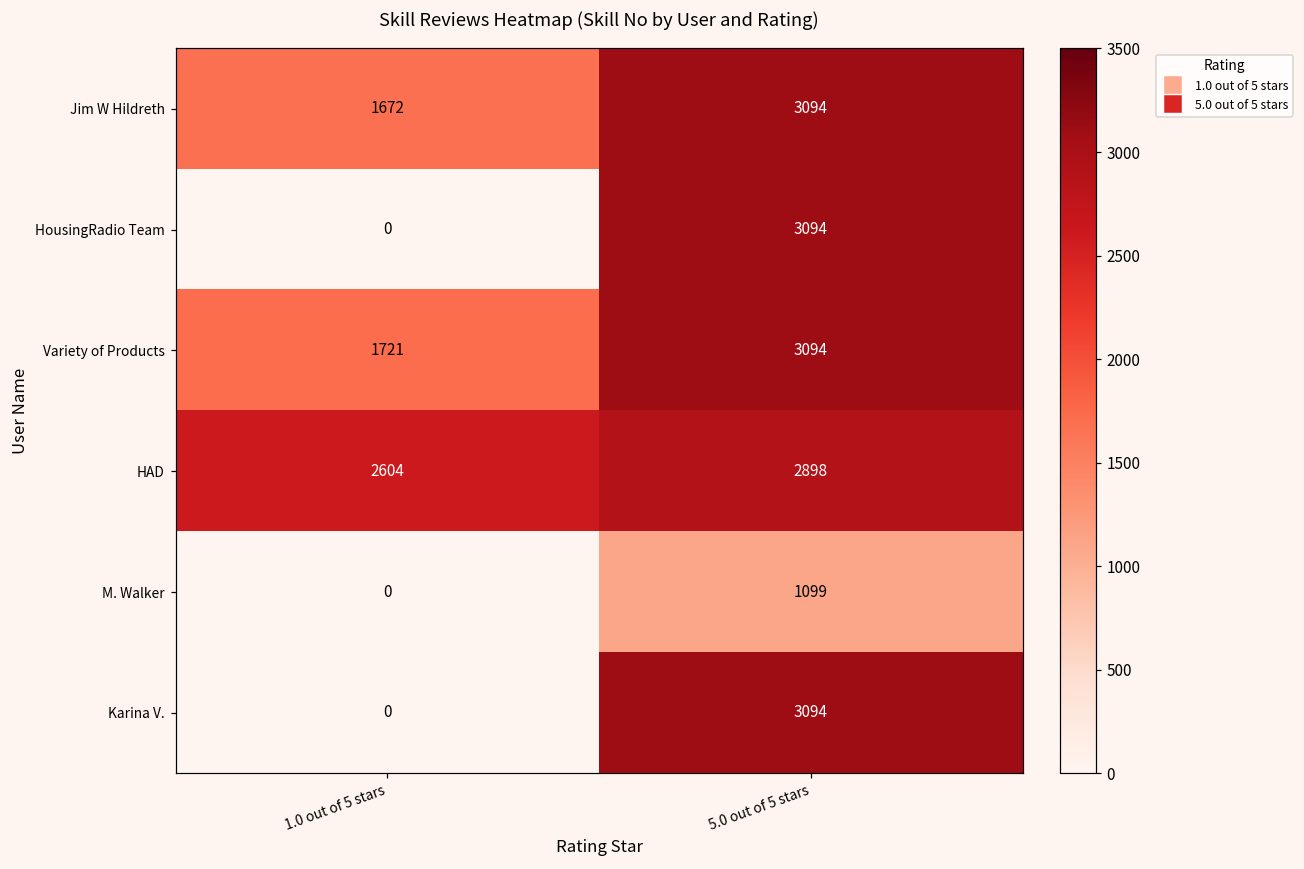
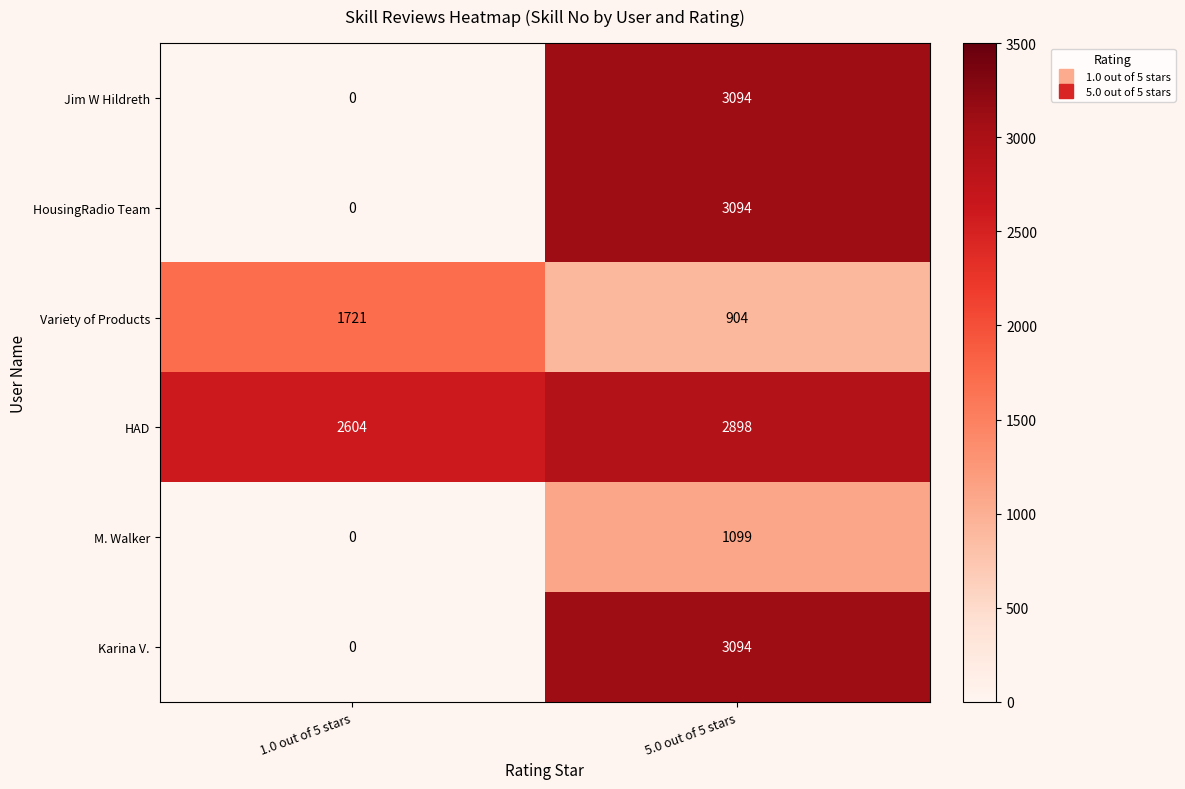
Jim W Hildreth, 1.0 out of 5 stars: 1672 -> 0
Variety of Products, 5.0 out of 5 stars: 3094 -> 904
